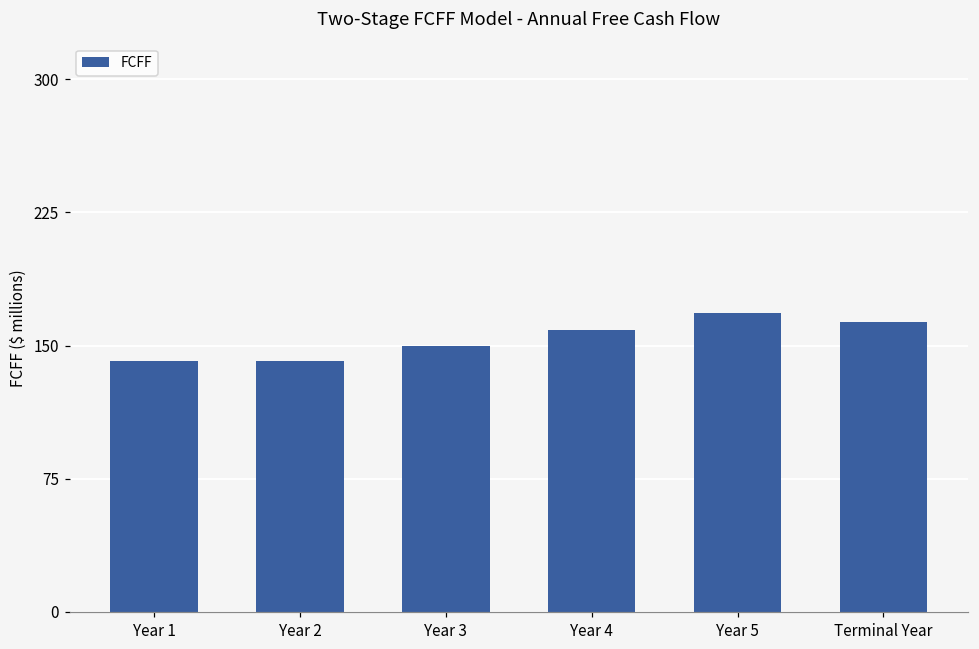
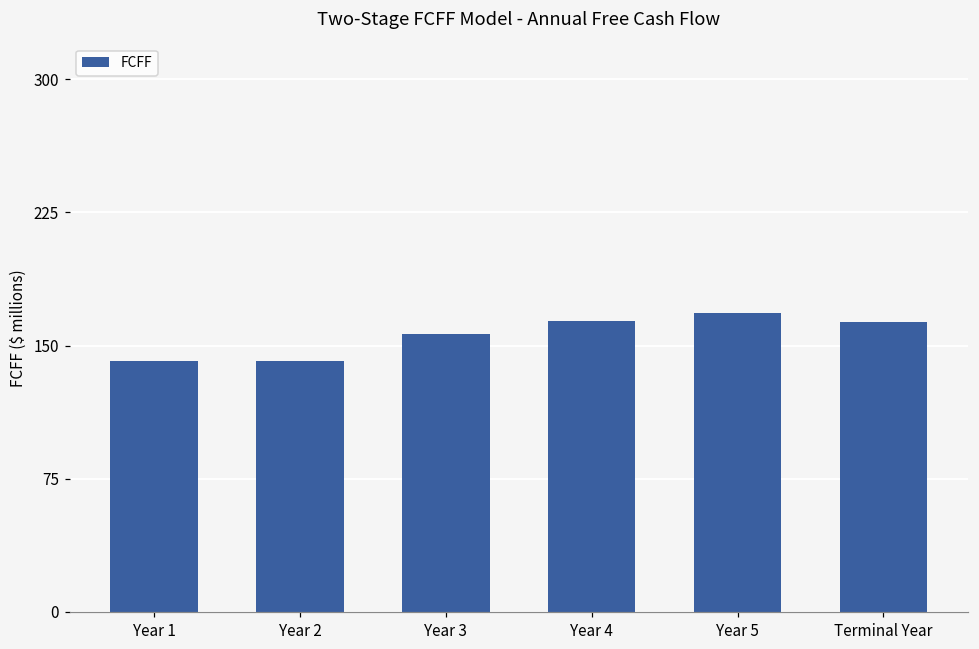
Year 3: 150 -> 156
Year 4: 159 -> 164
